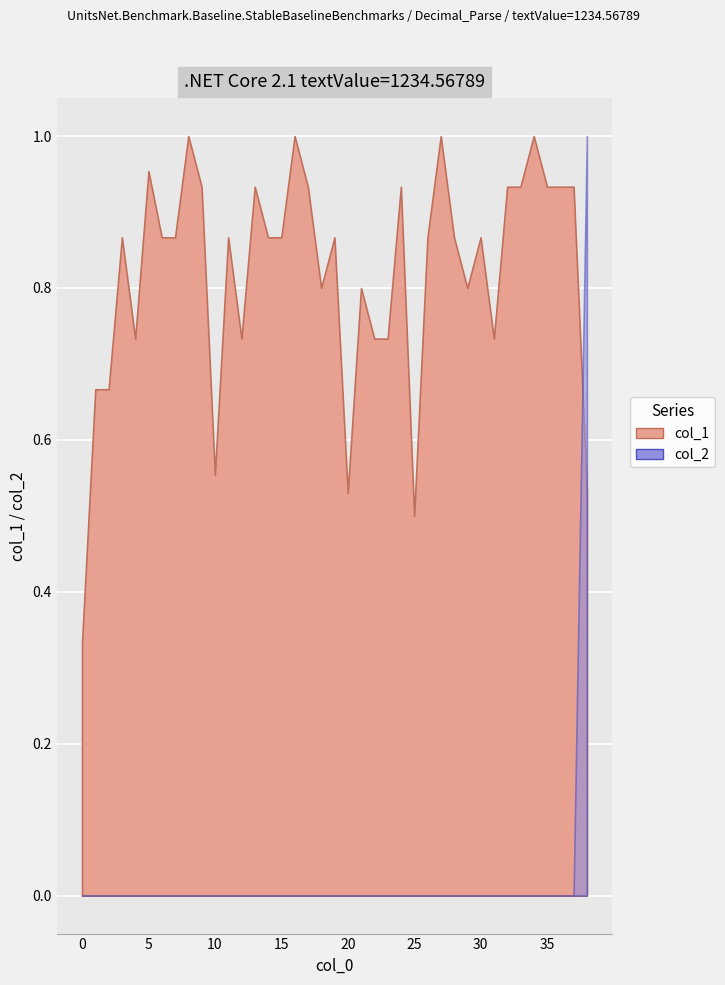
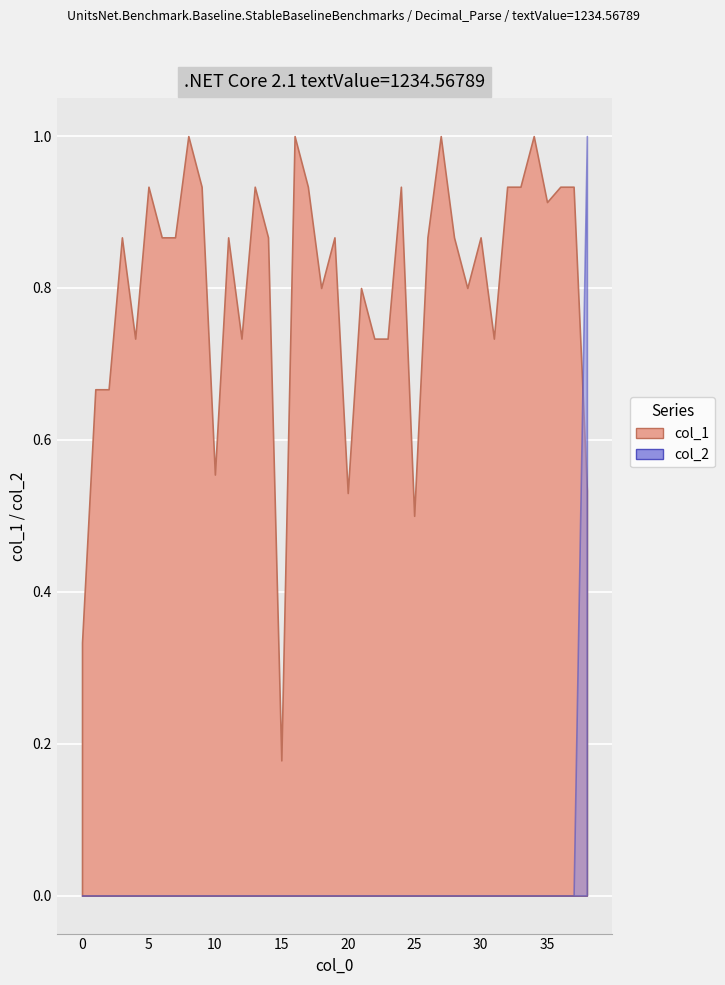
col_1, 5: 0.95 -> 0.93
col_1, 15: 0.87 -> 0.18
col_1, 35: 0.93 -> 0.91
